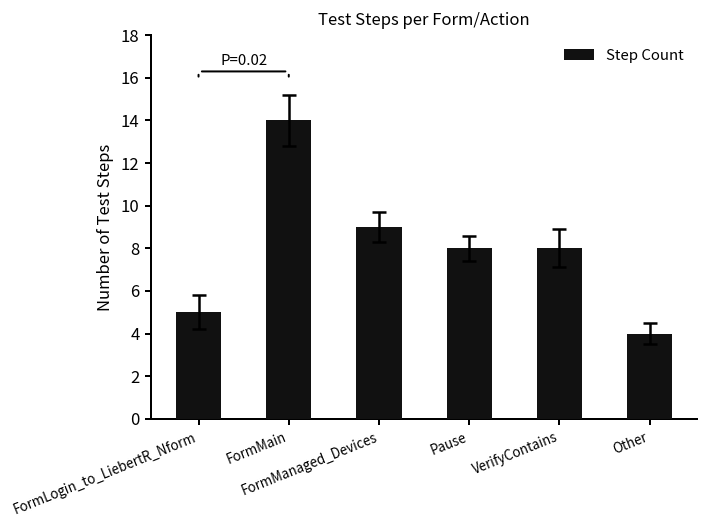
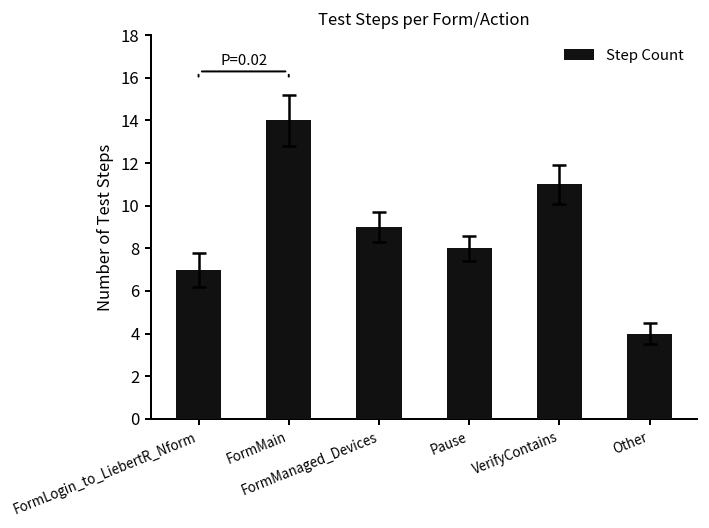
Step Count, FormLogin_to_LiebertR_Nform: 5 -> 7
Step Count, VerifyContains: 8 -> 11
